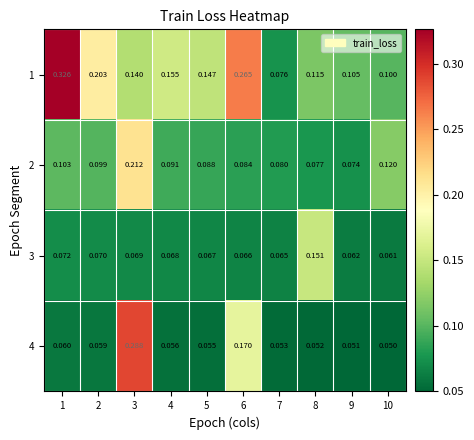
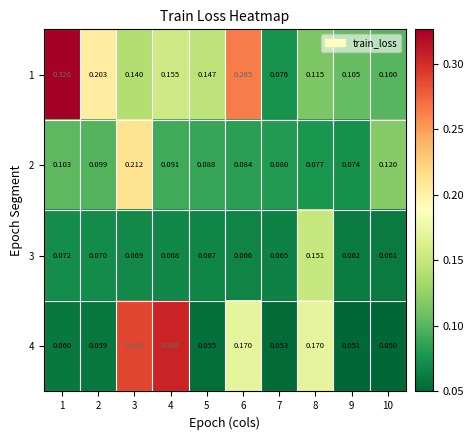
4, 4: 0.056 -> 0.306
4, 8: 0.052 -> 0.170
